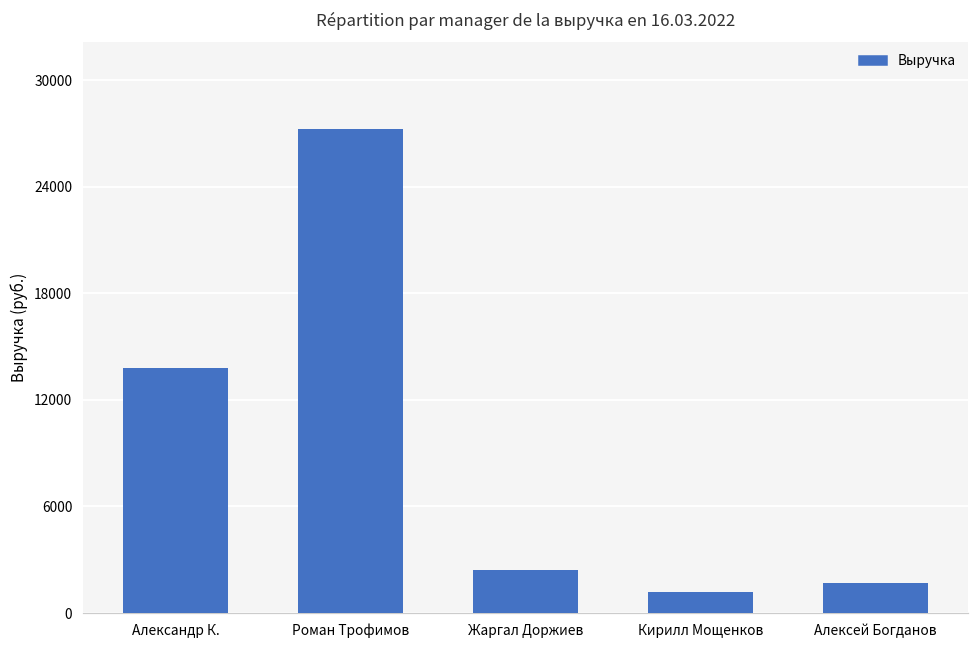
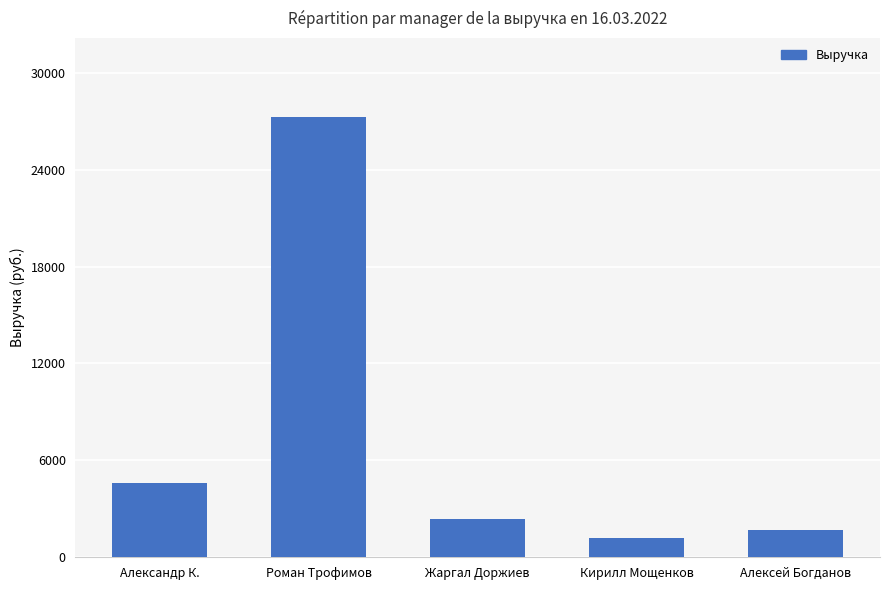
Александр К.: 13800 -> 4600
